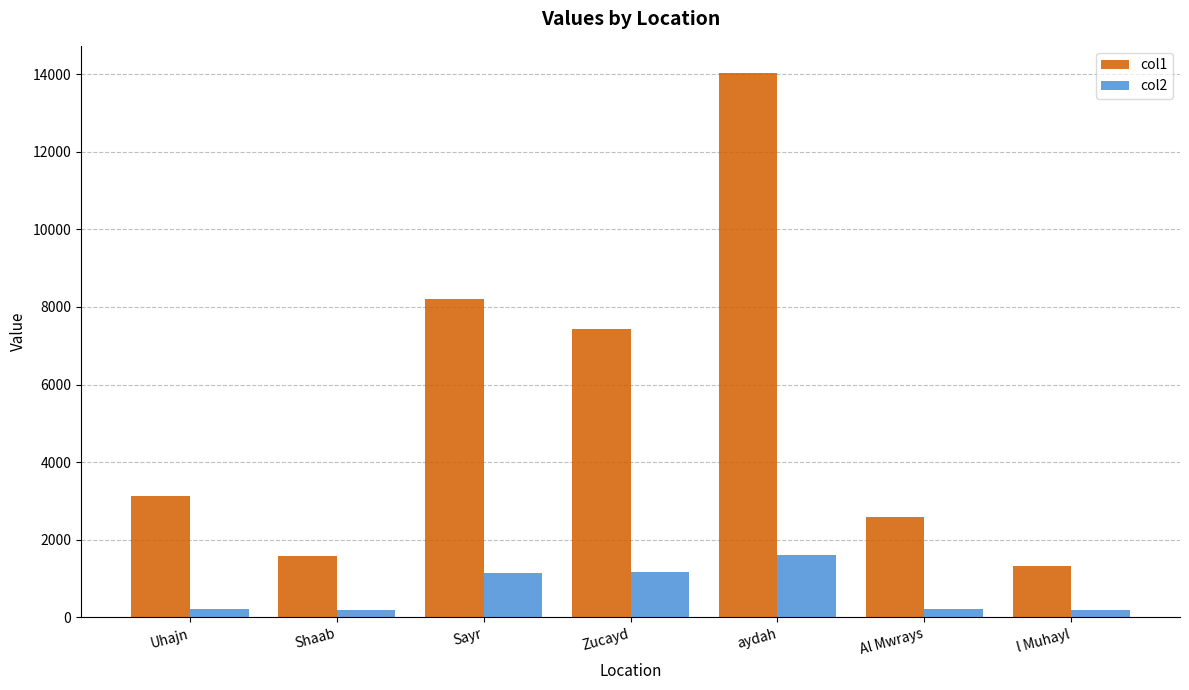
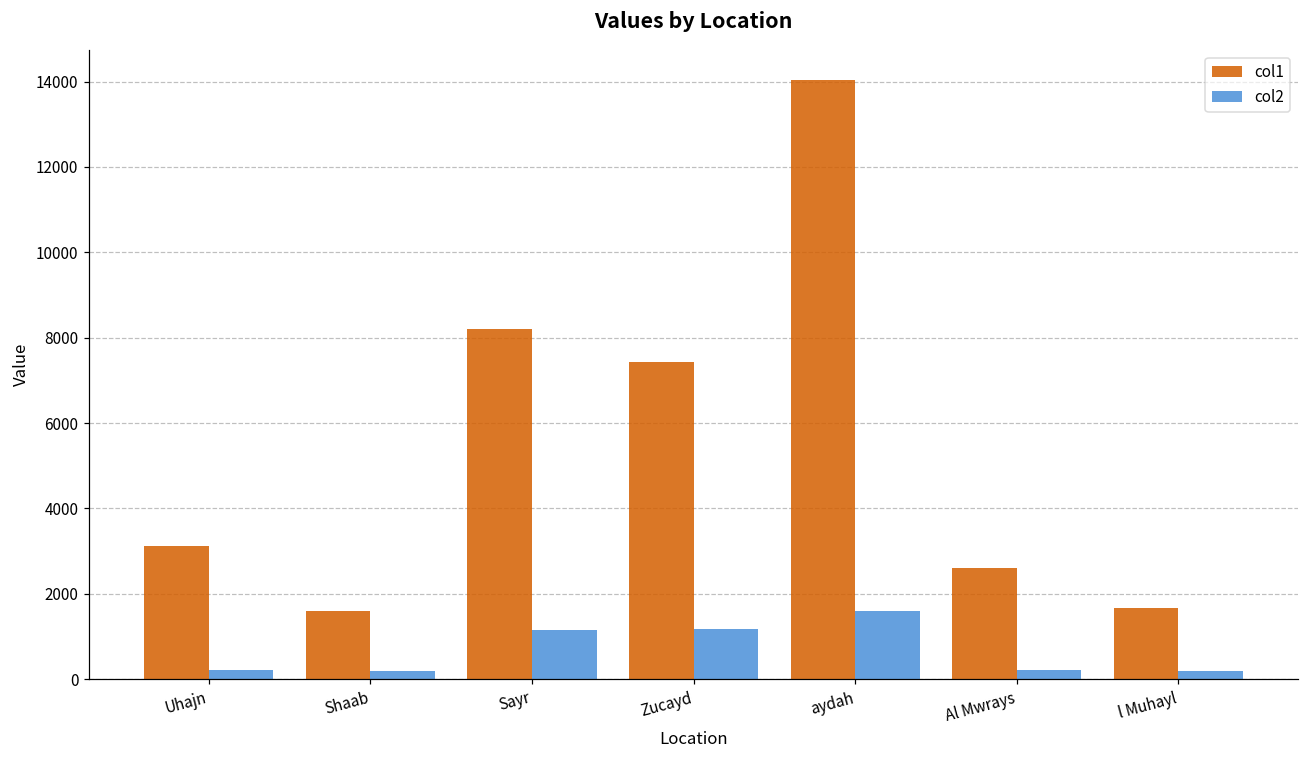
col1, l Muhayl: 1300 -> 1700
